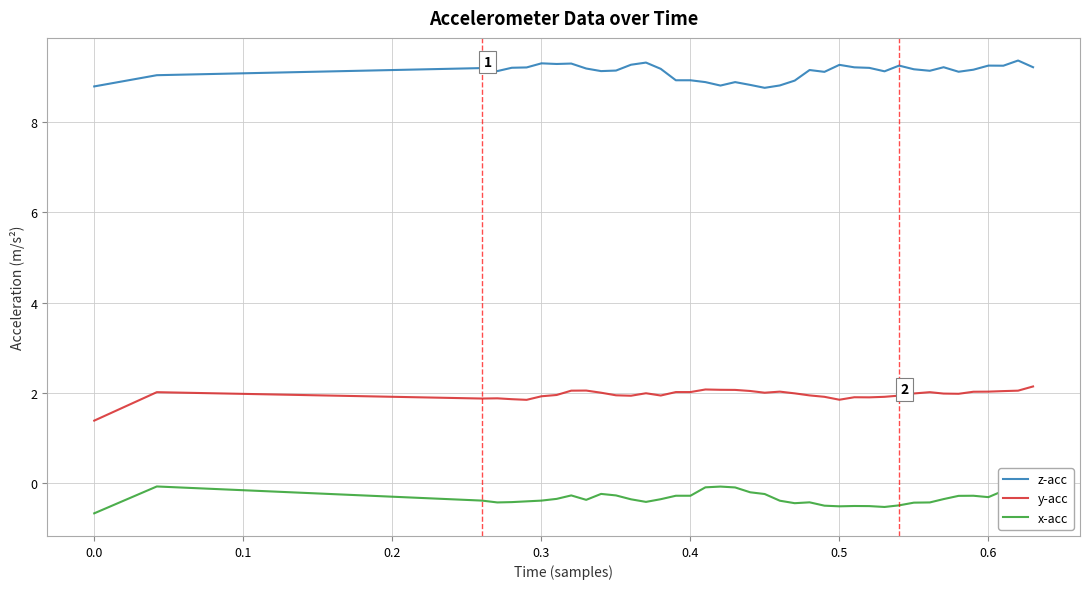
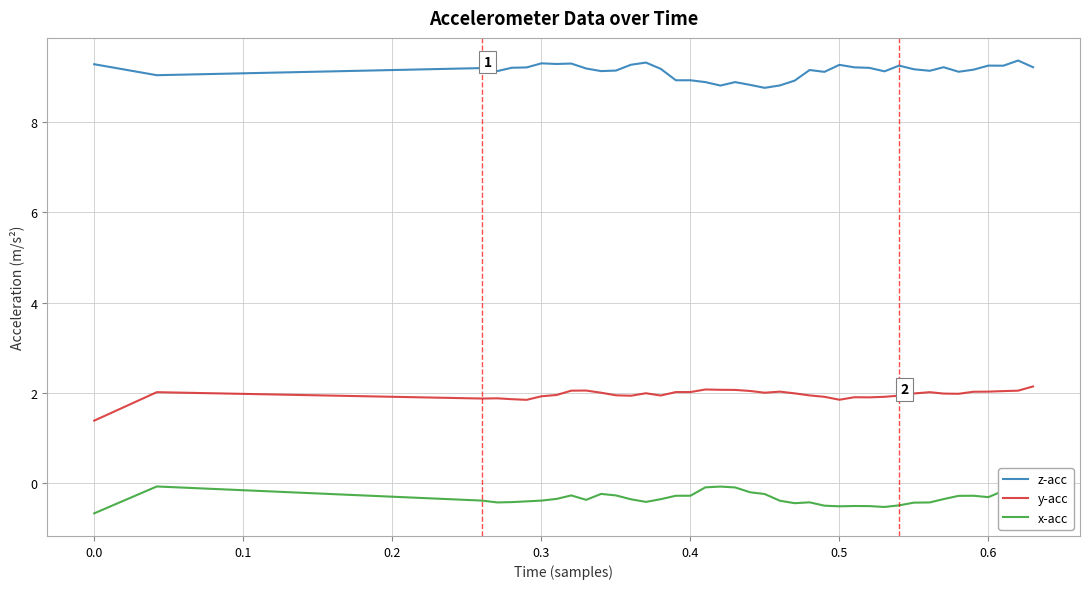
z-acc, 0.0: 8.8 -> 9.3
